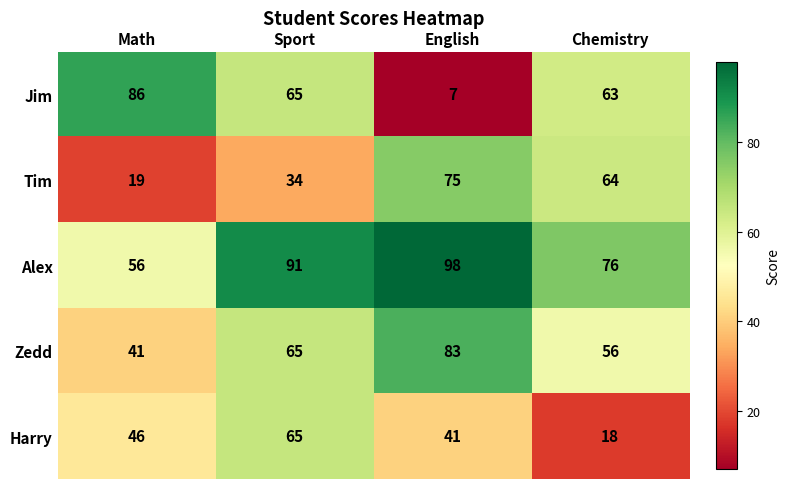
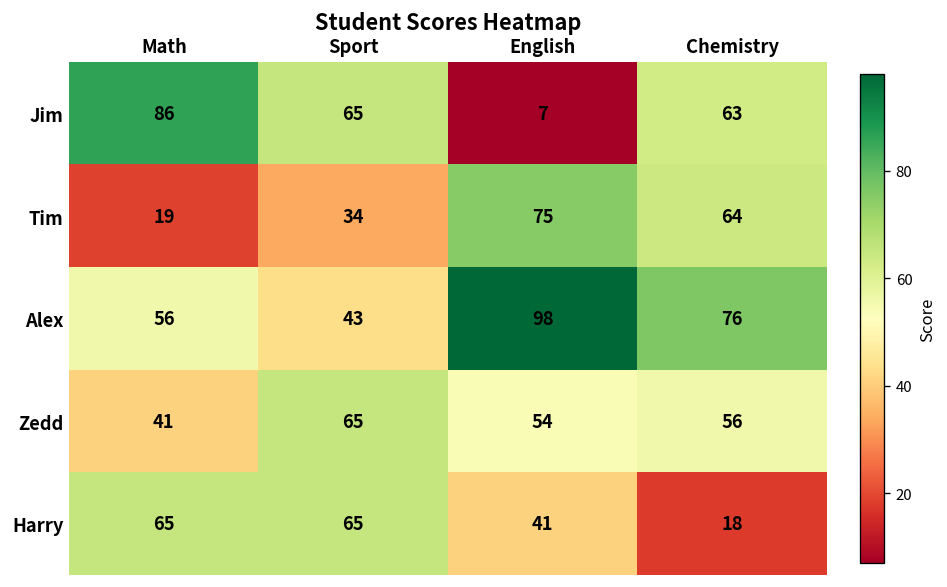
Alex, Sport: 91 -> 43
Zedd, English: 83 -> 54
Harry, Math: 46 -> 65
